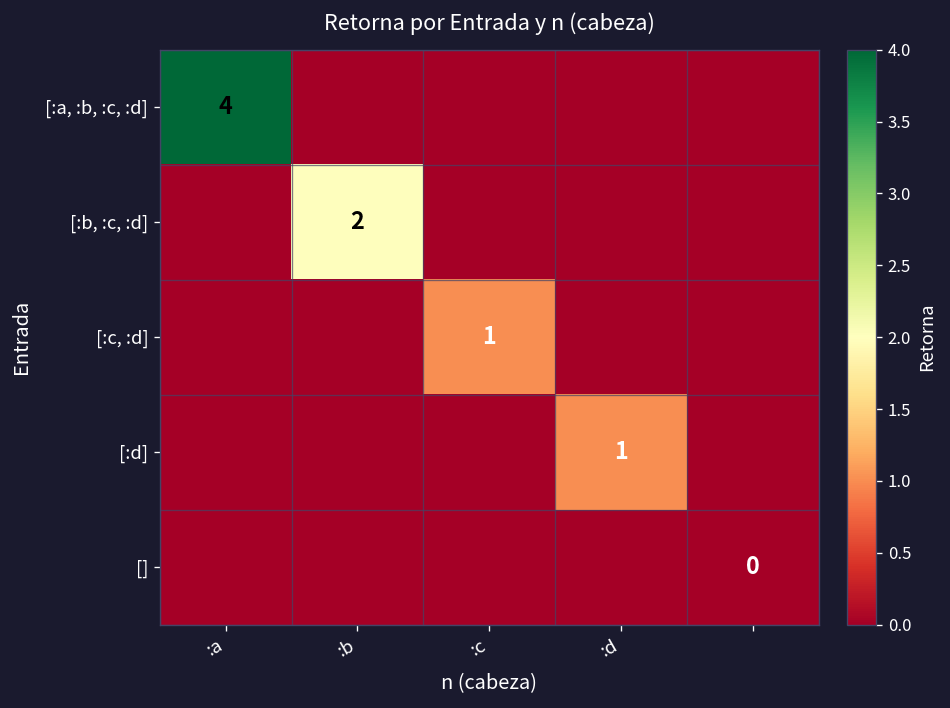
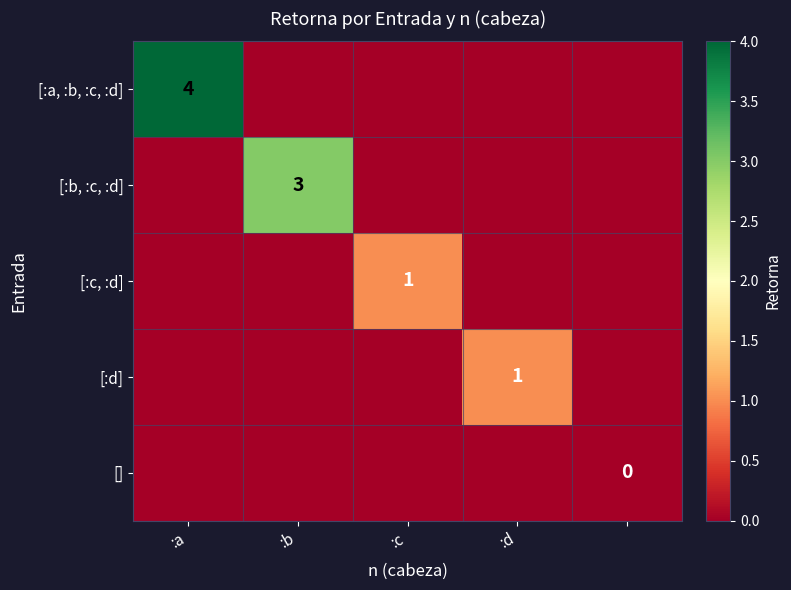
[:b, :c, :d], :b: 2 -> 3
